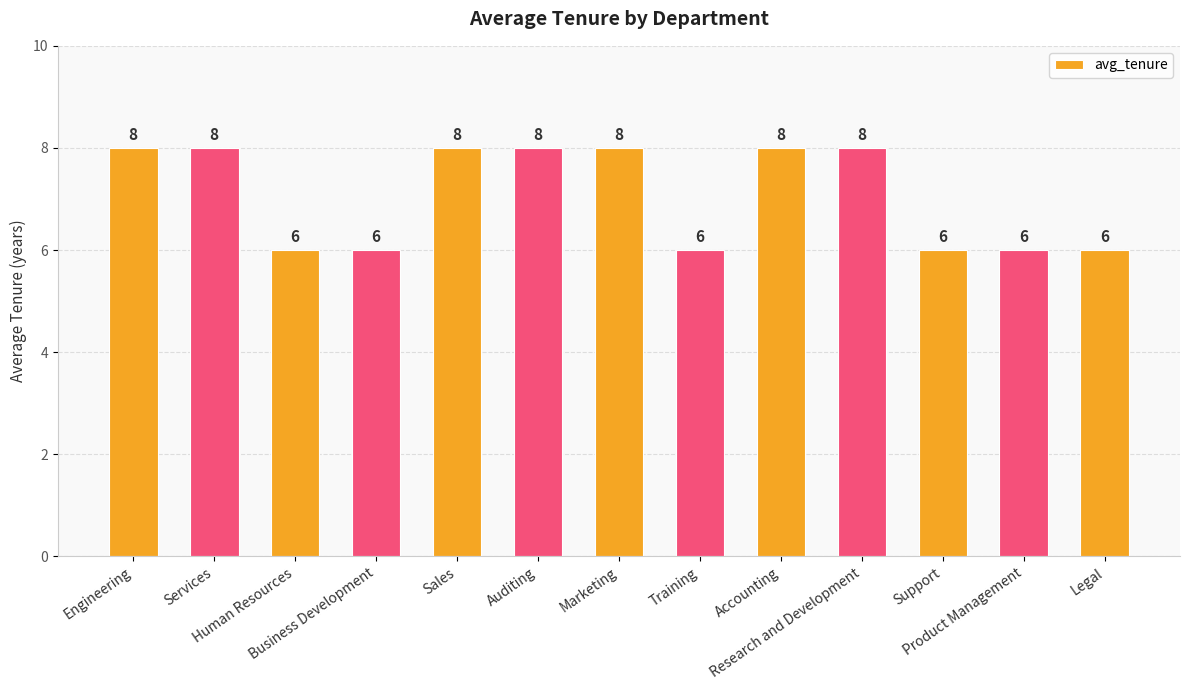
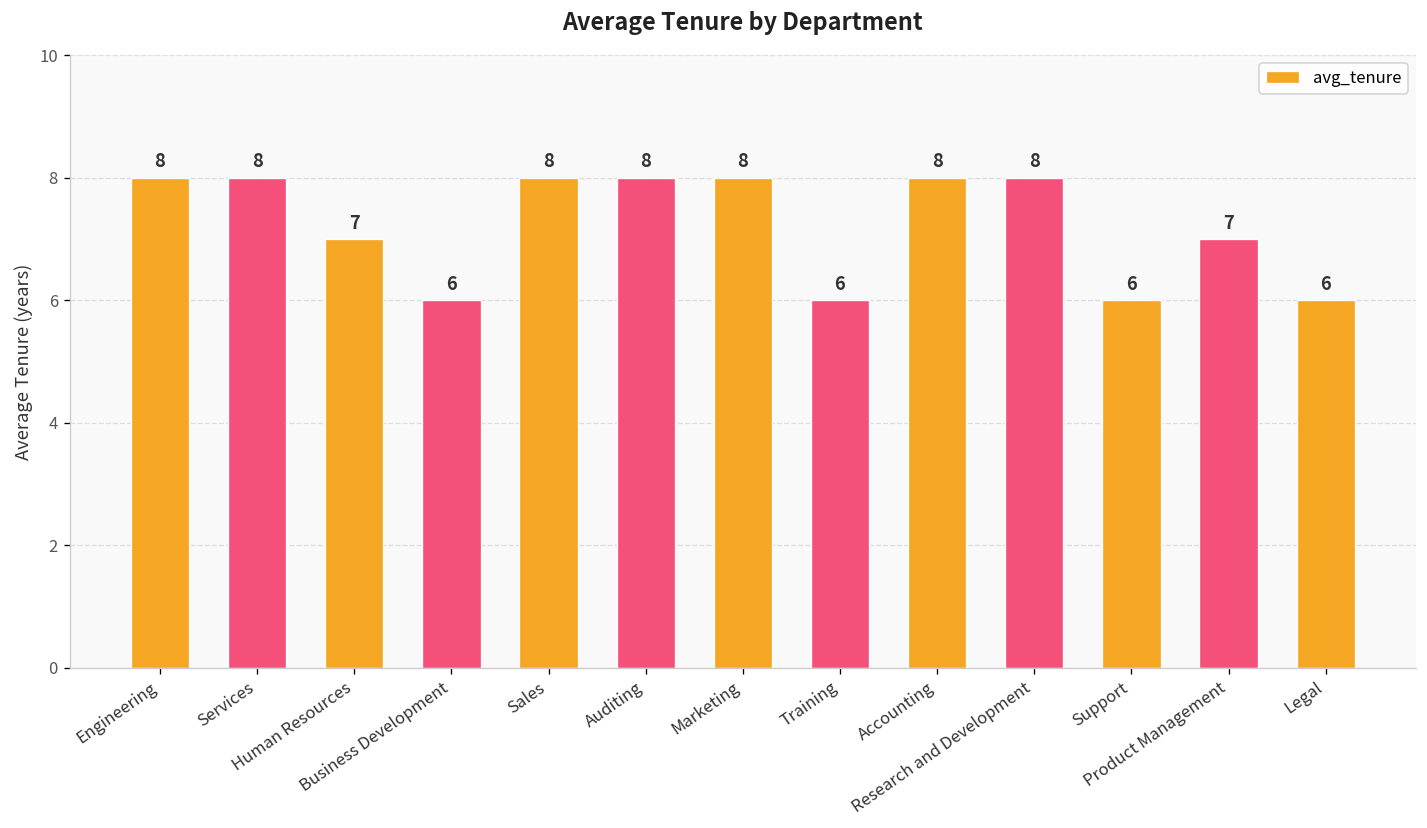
Human Resources: 6 -> 7
Product Management: 6 -> 7
